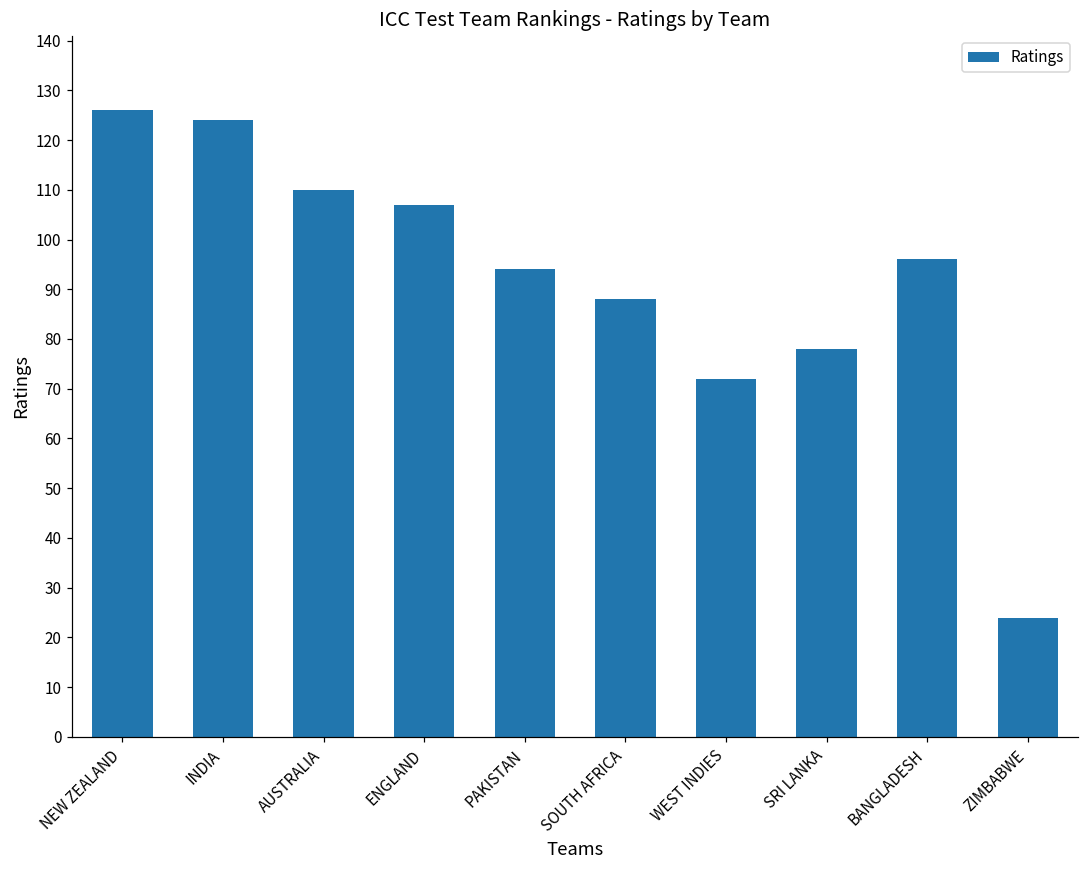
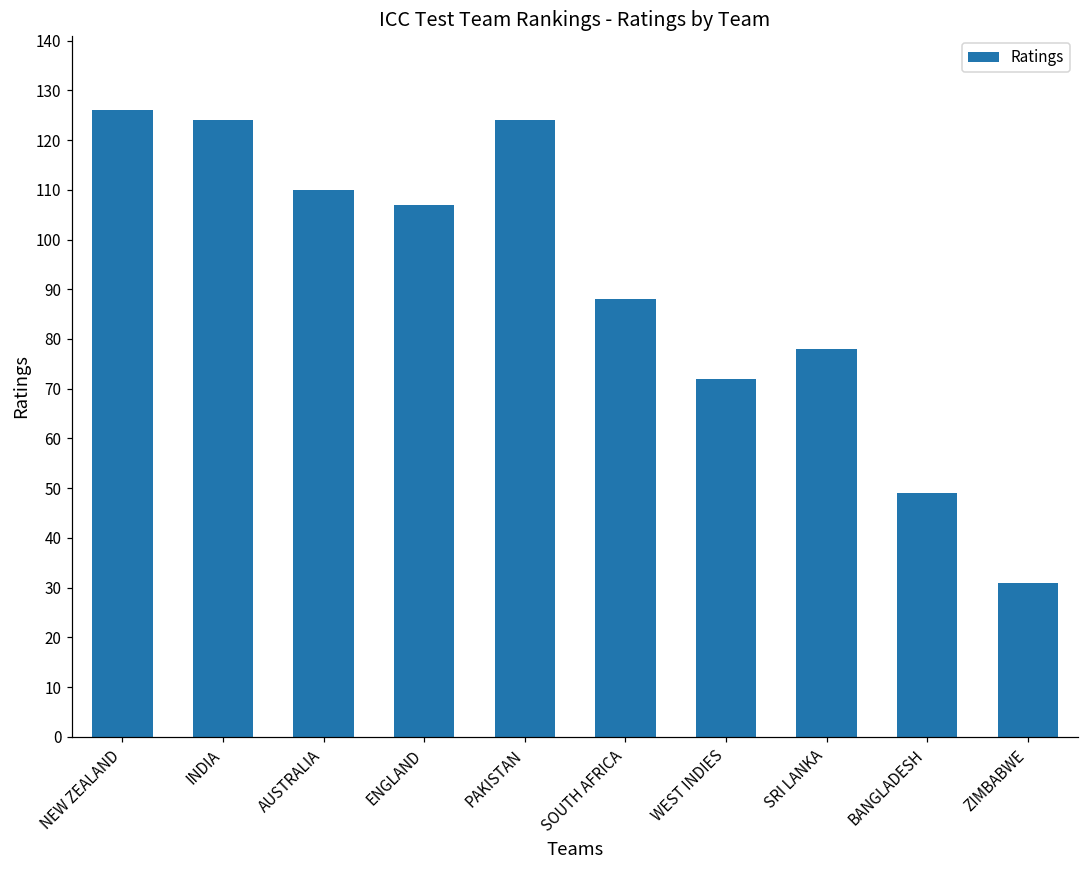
PAKISTAN: 94 -> 124
BANGLADESH: 96 -> 49
ZIMBABWE: 24 -> 31
